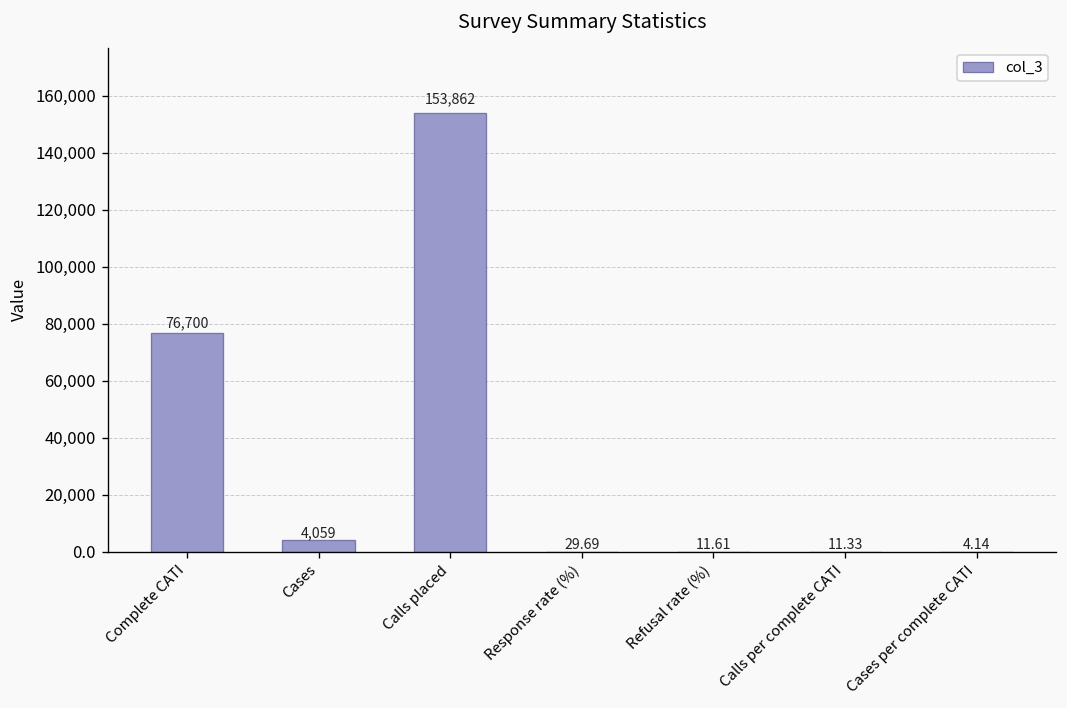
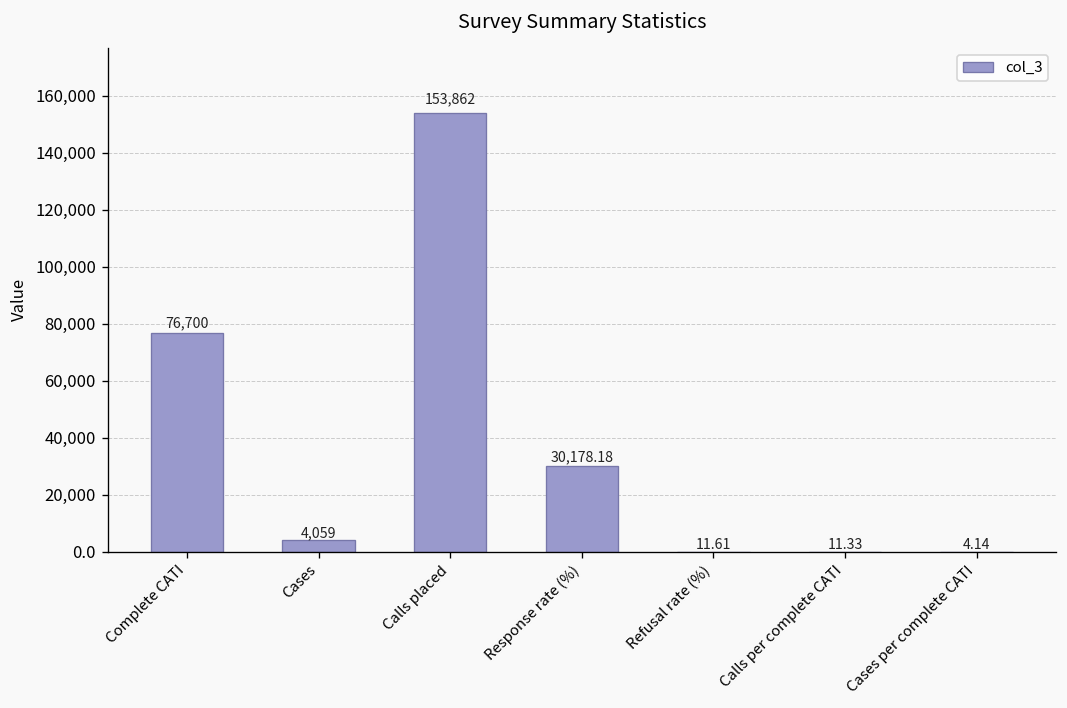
Response rate (%): 29.69 -> 30,178.18
